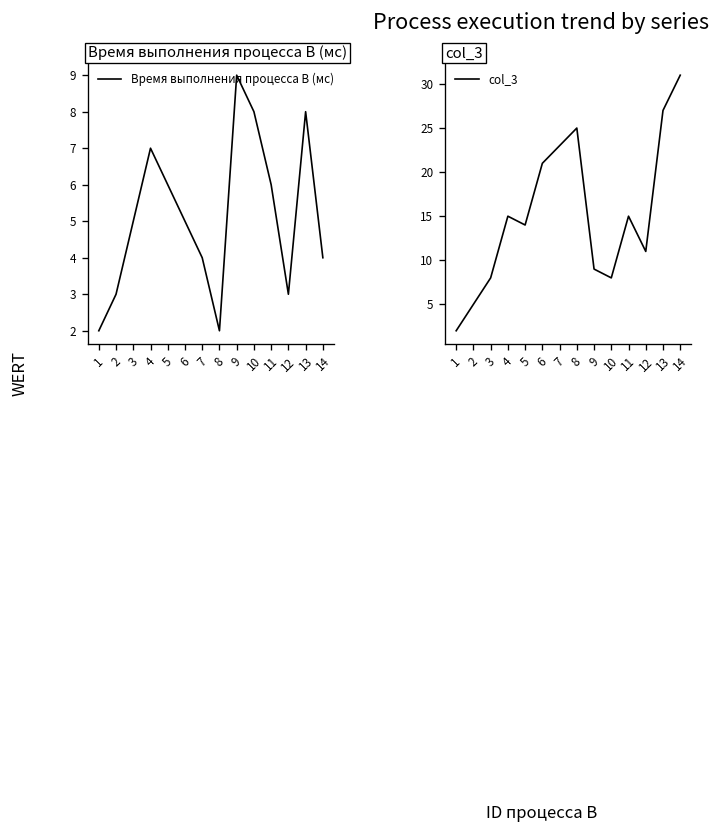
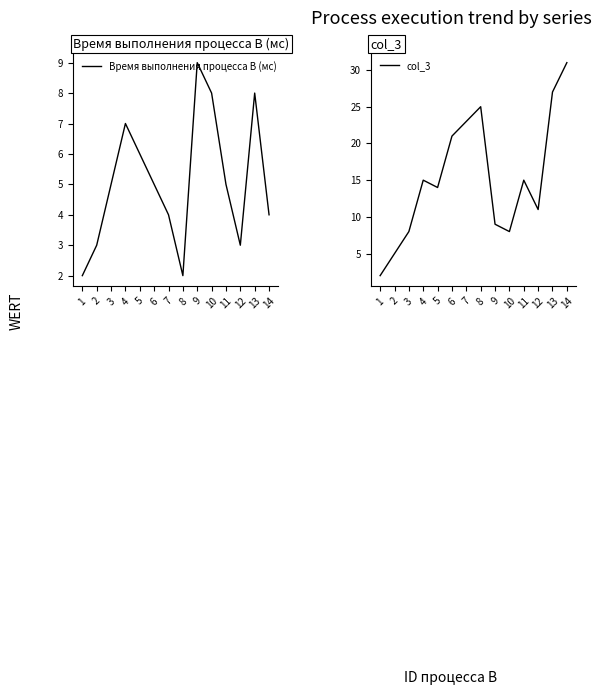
Время выполнения процесса B (мс), 11: 6 -> 5
